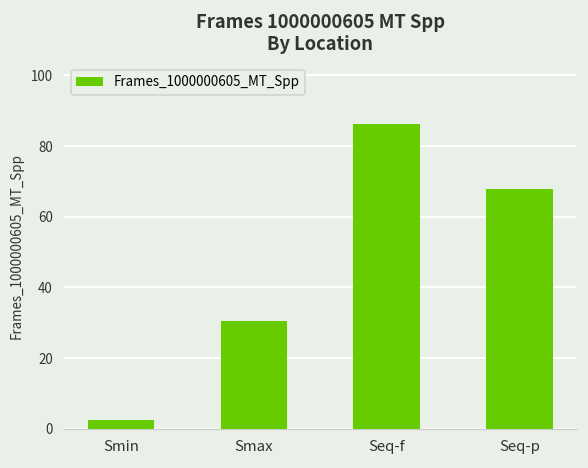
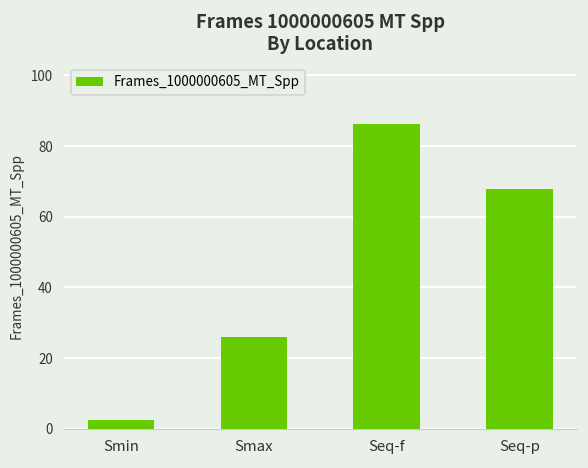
Smax: 30 -> 26
